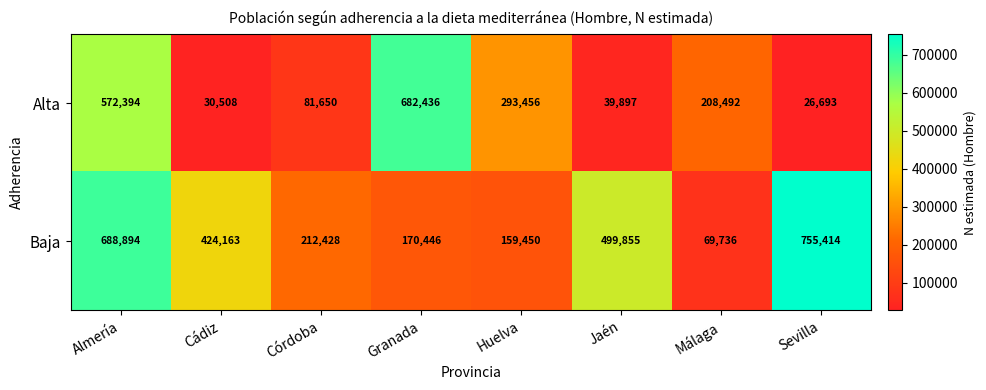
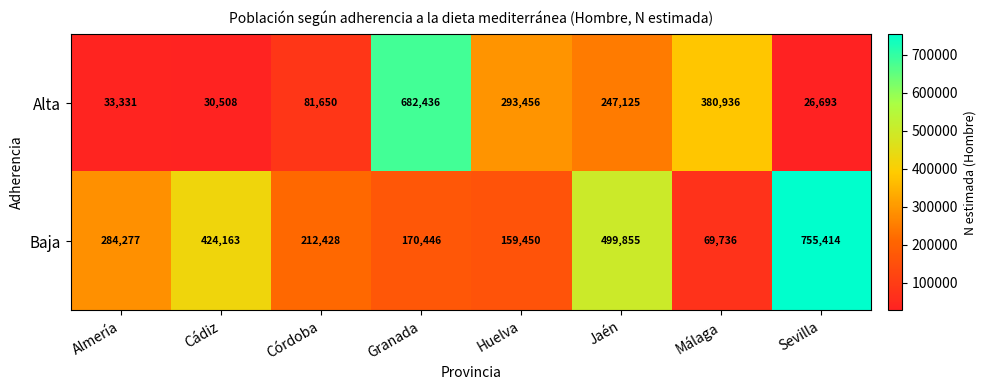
Alta, Almería: 572,394 -> 33,331
Alta, Jaén: 39,897 -> 247,125
Alta, Málaga: 208,492 -> 380,936
Baja, Almería: 688,894 -> 284,277
